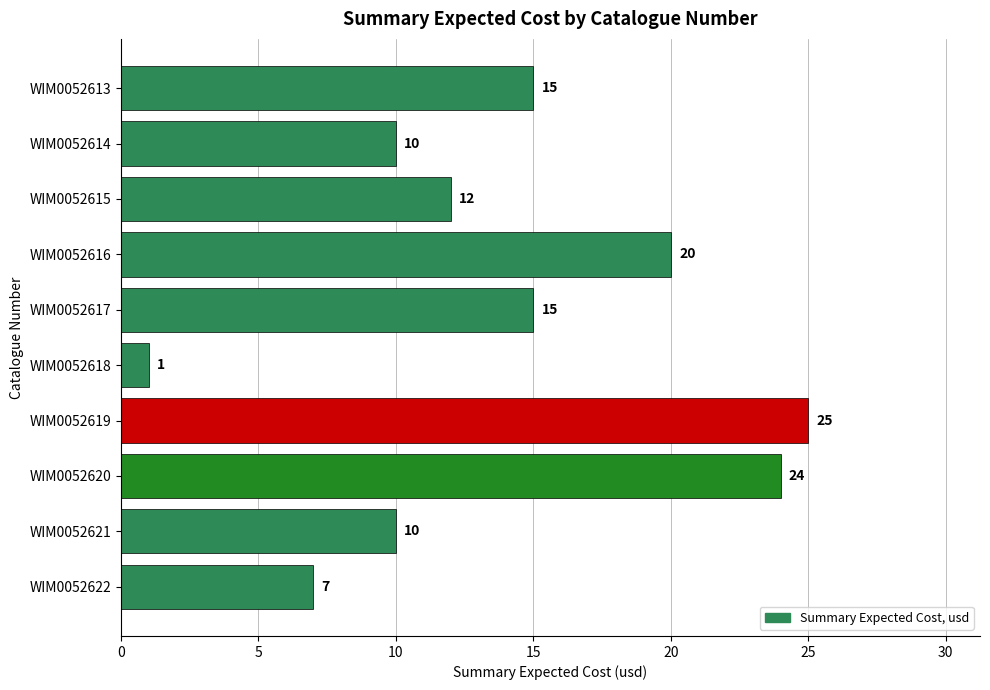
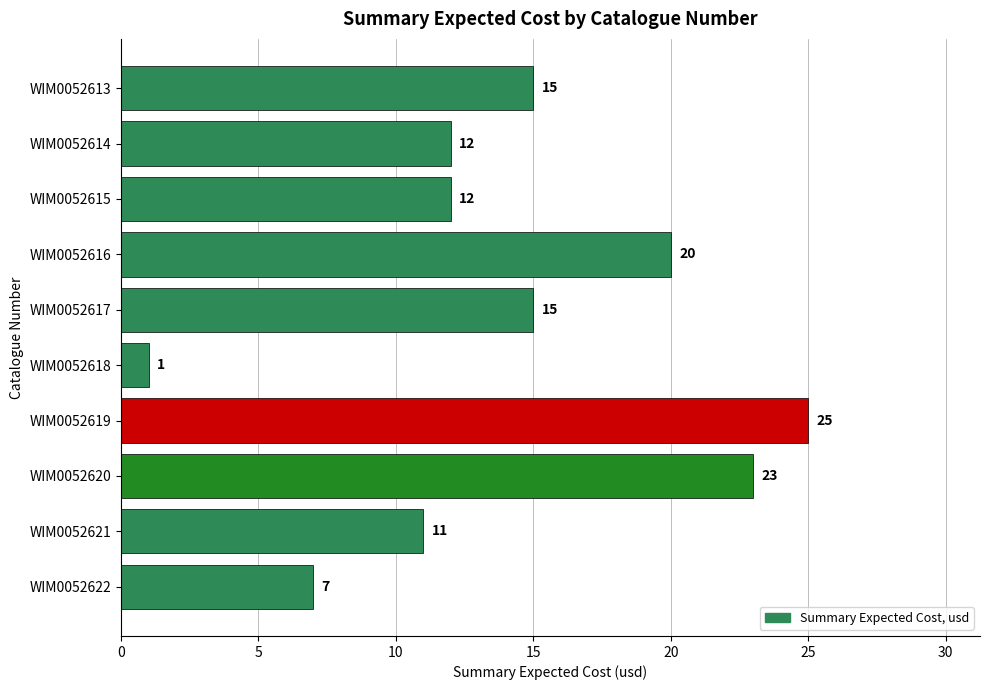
WIM0052614: 10 -> 12
WIM0052620: 24 -> 23
WIM0052621: 10 -> 11
